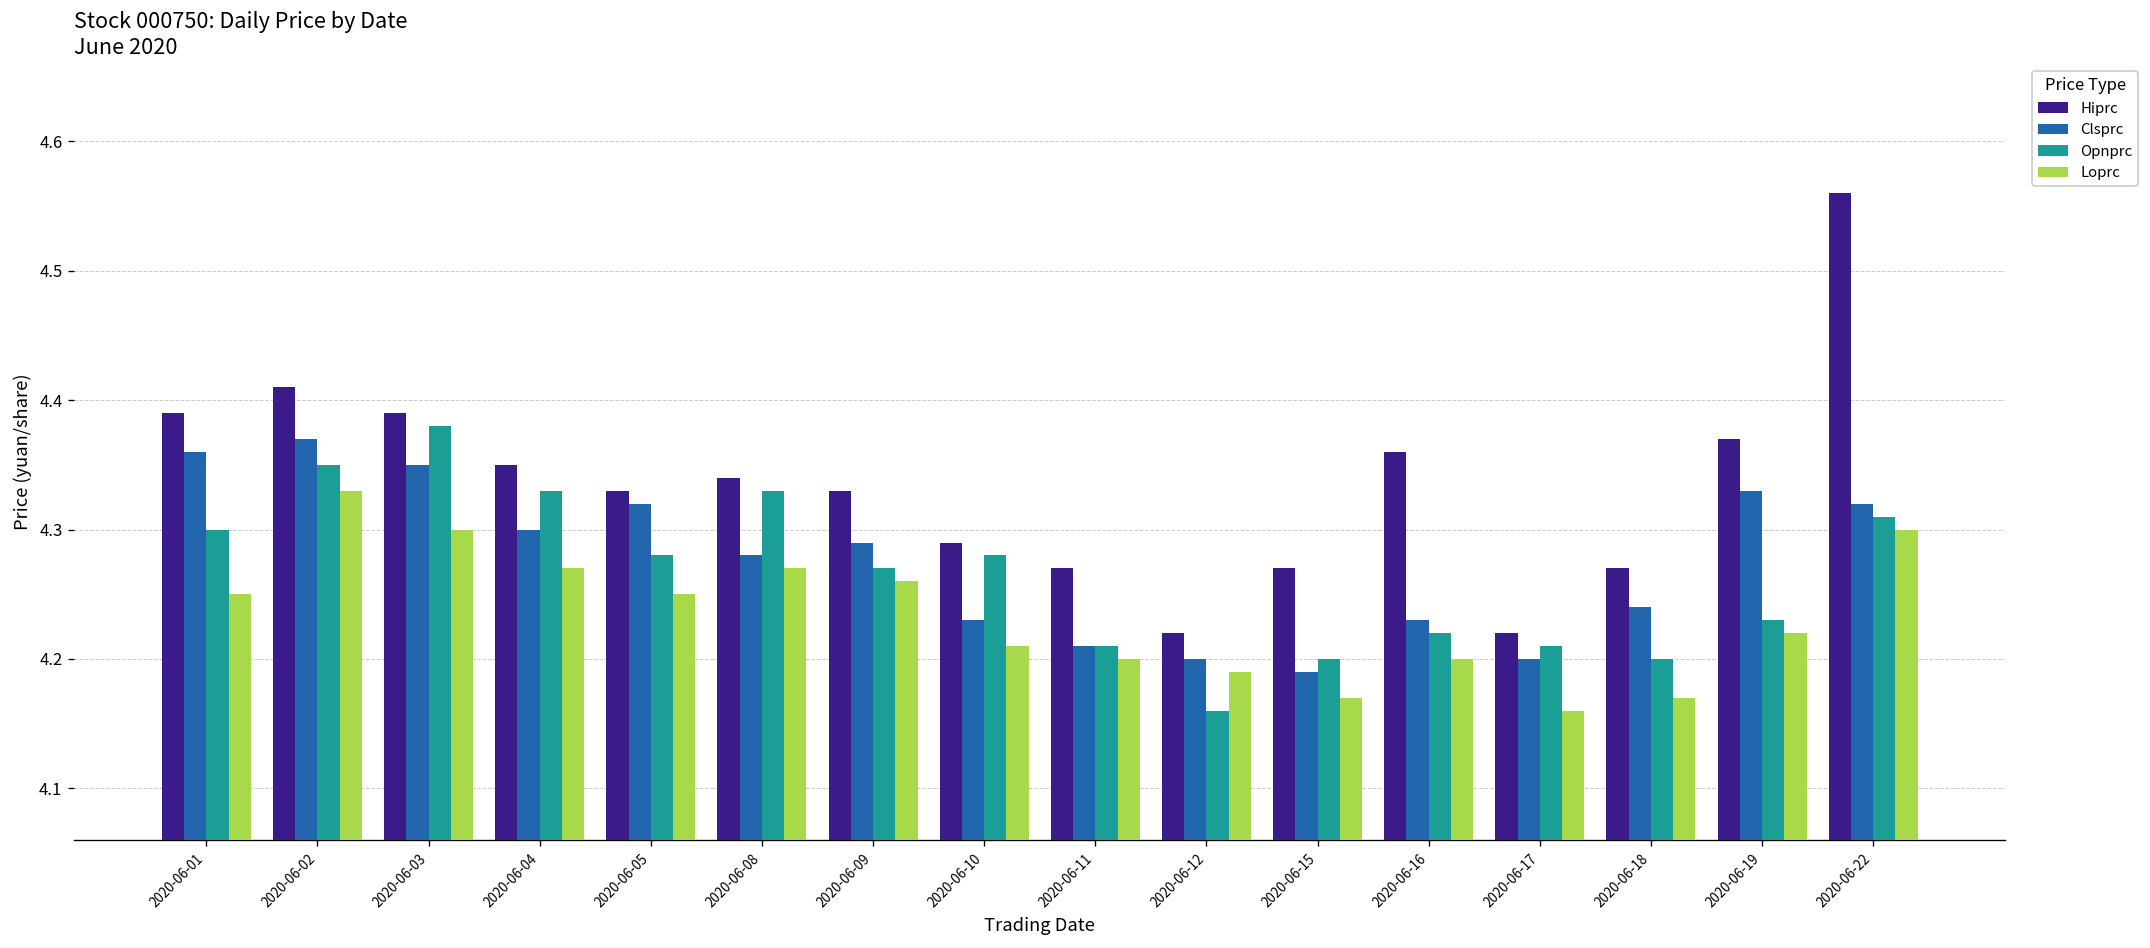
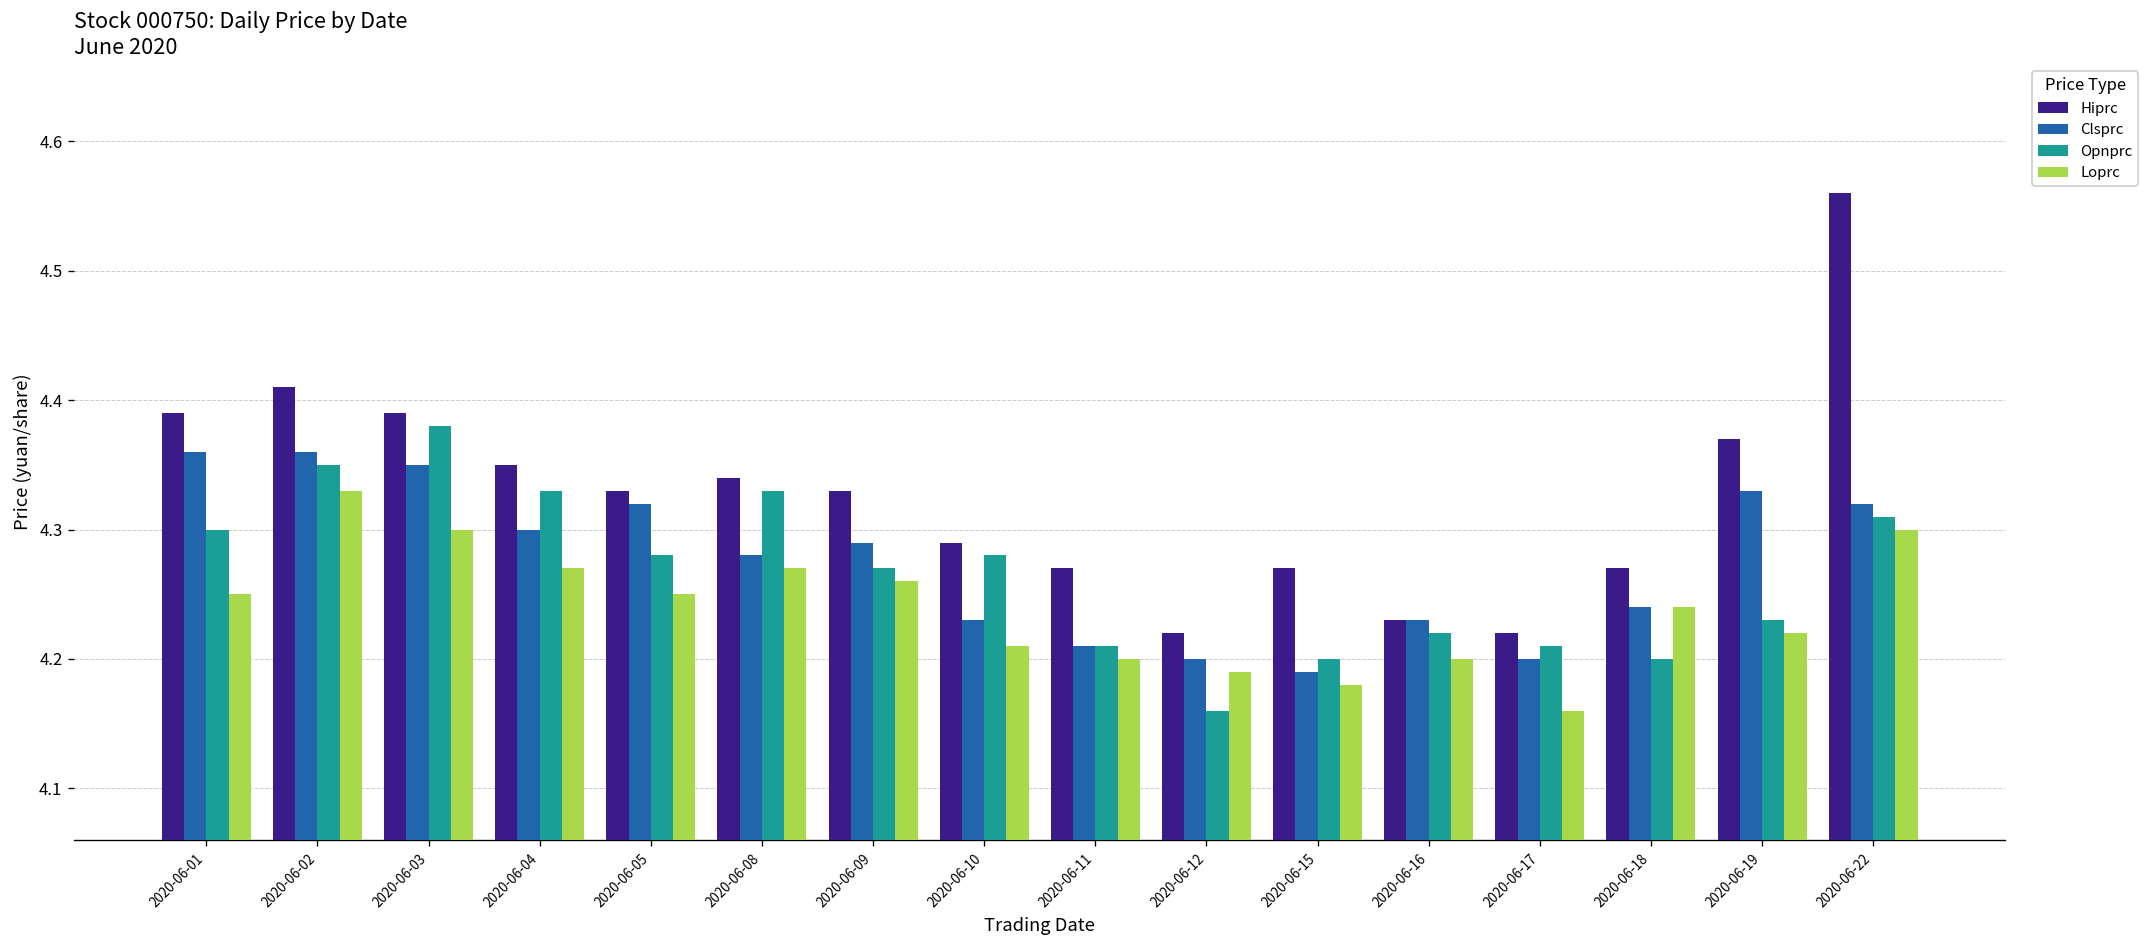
Clsprc, 2020-06-02: 4.37 -> 4.36
Loprc, 2020-06-15: 4.17 -> 4.18
Hiprc, 2020-06-16: 4.36 -> 4.23
Loprc, 2020-06-18: 4.17 -> 4.24
